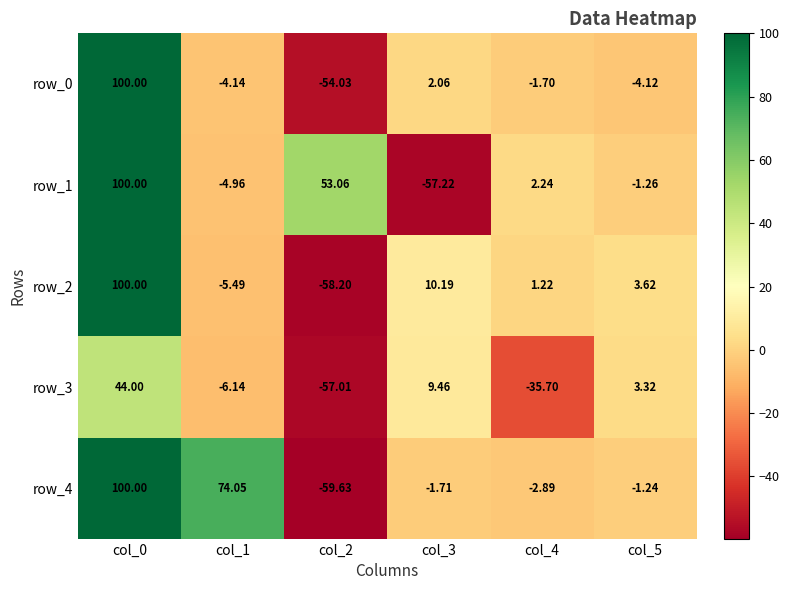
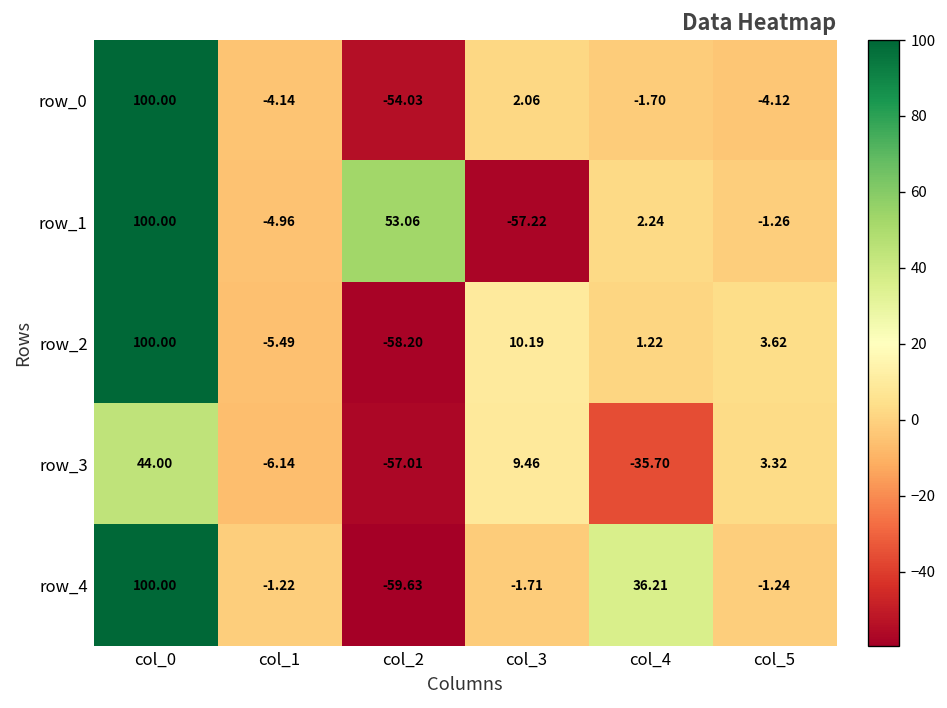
row_4, col_1: 74.05 -> -1.22
row_4, col_4: -2.89 -> 36.21
